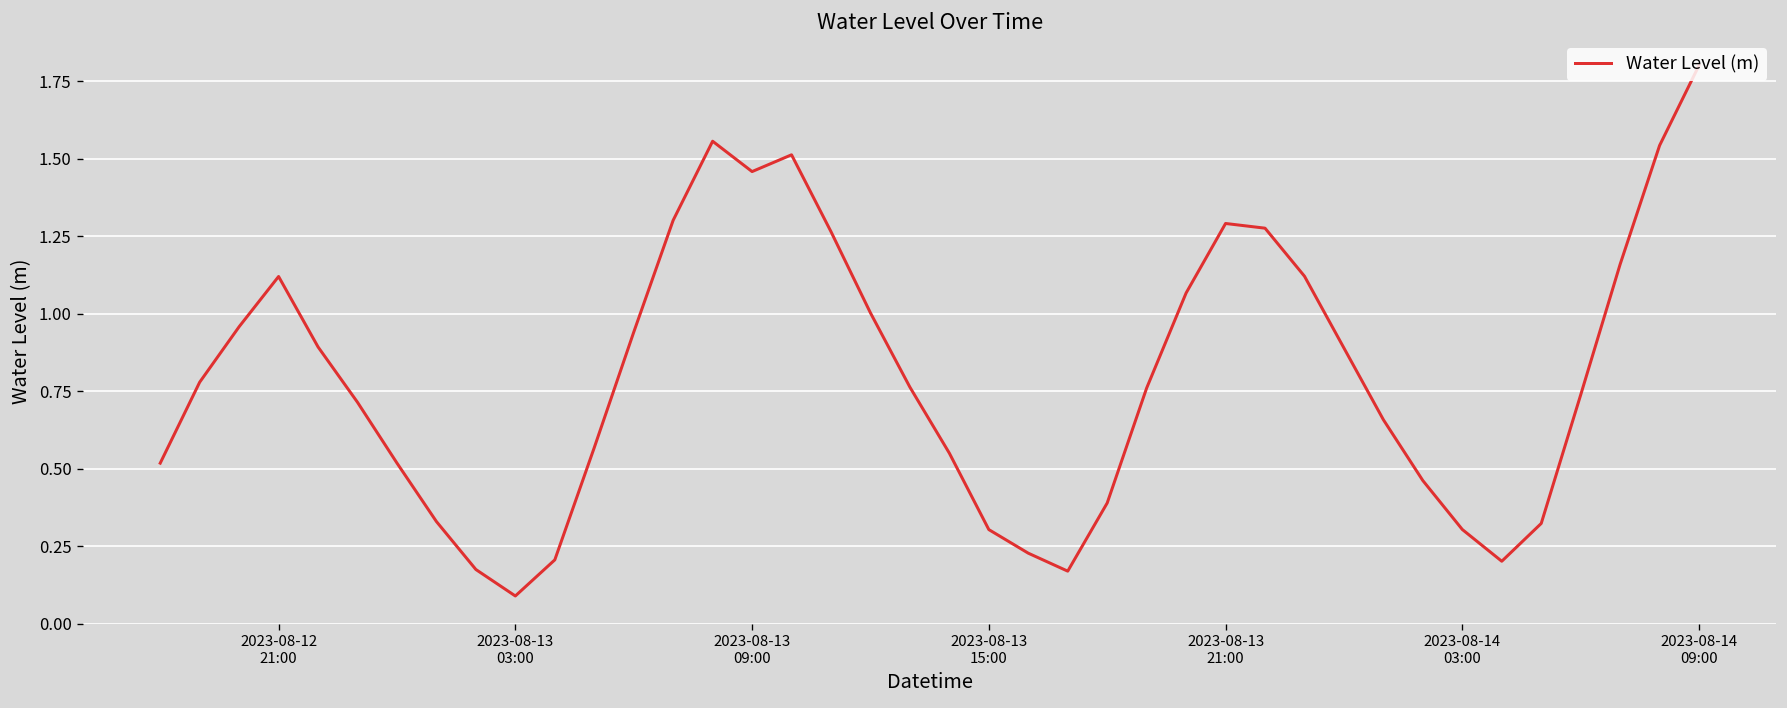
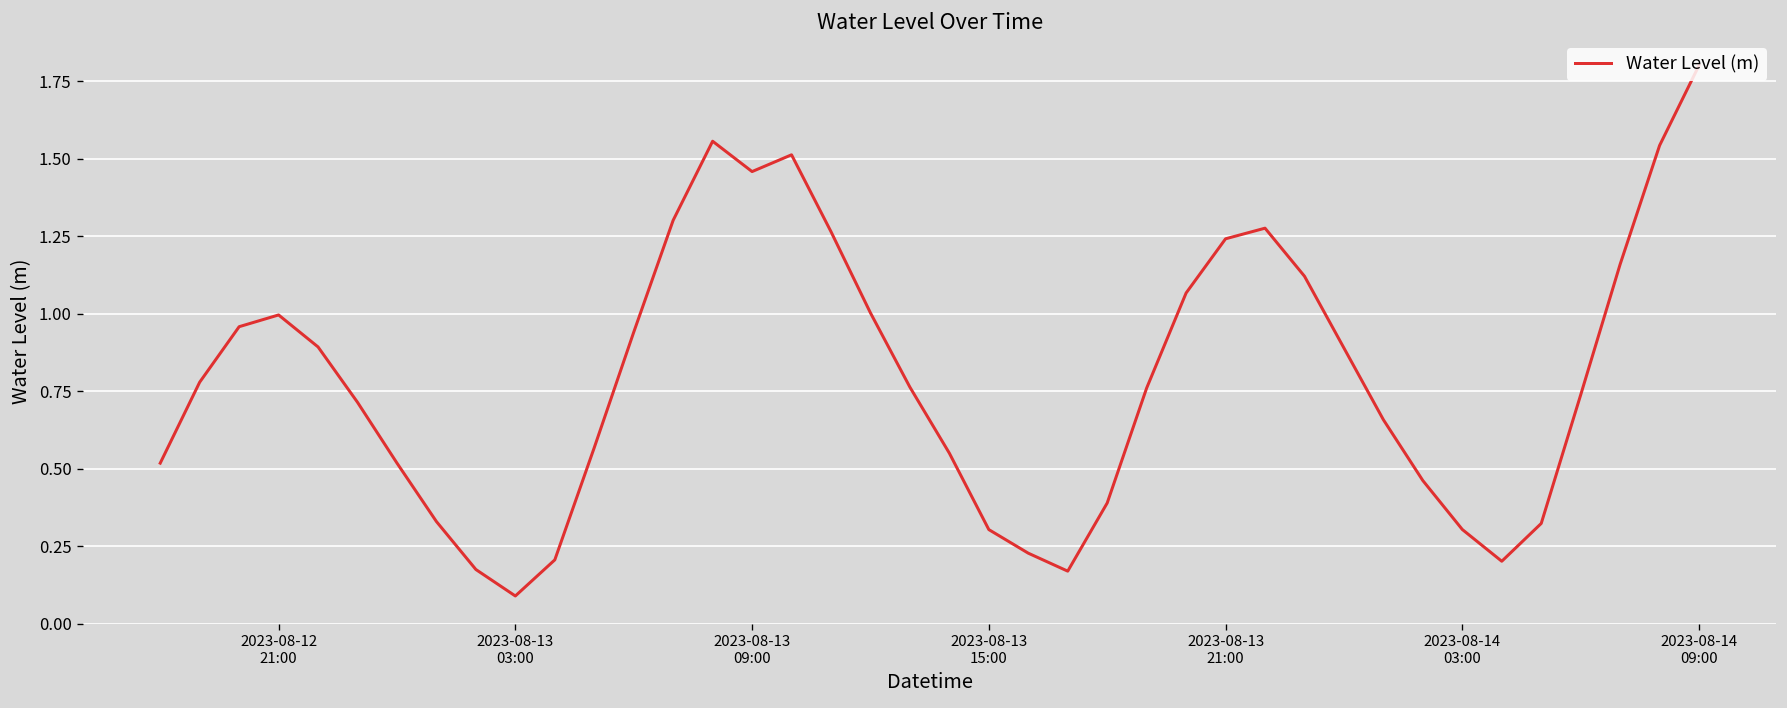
2023-08-12 21:00: 1.12 -> 1.00
2023-08-13 21:00: 1.29 -> 1.24
